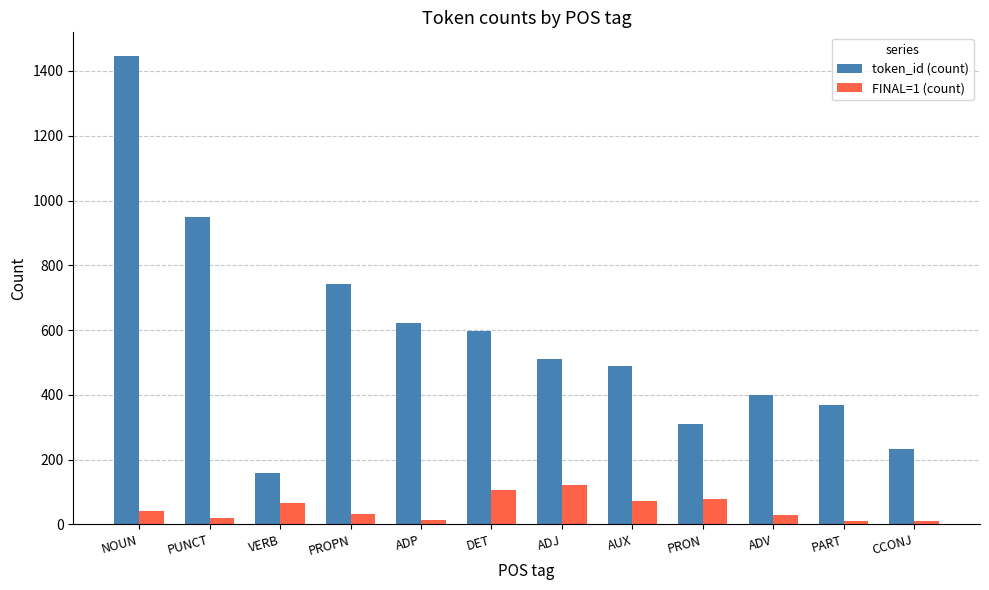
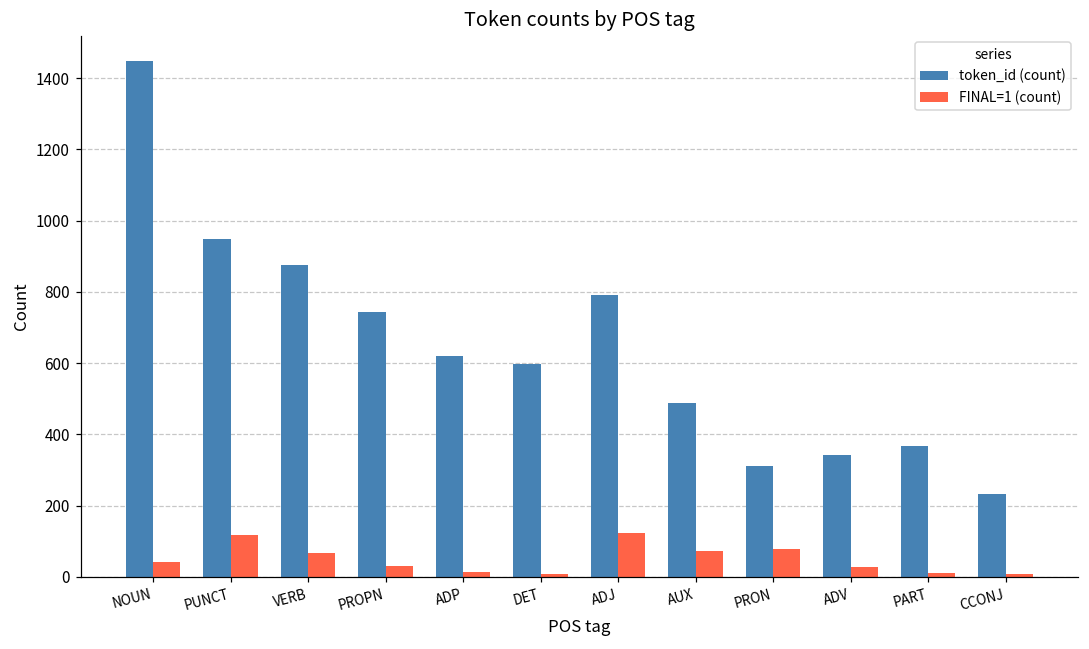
FINAL=1 (count), PUNCT: 20 -> 120
token_id (count), VERB: 160 -> 880
FINAL=1 (count), DET: 110 -> 10
token_id (count), ADJ: 510 -> 790
token_id (count), ADV: 400 -> 340
